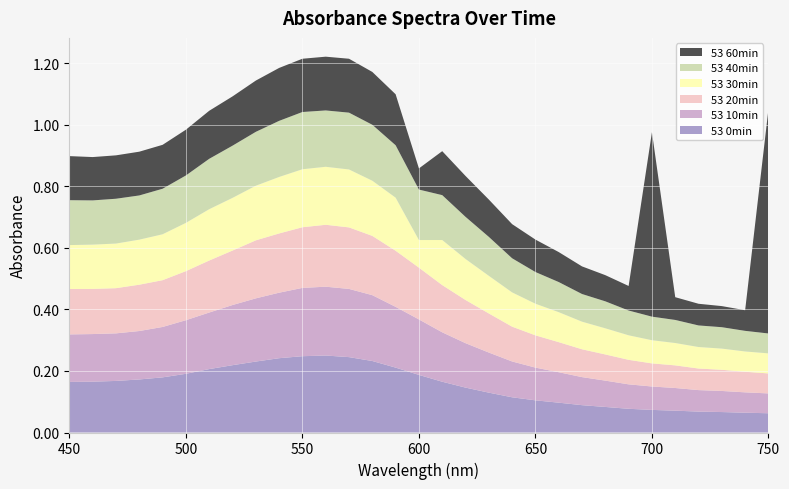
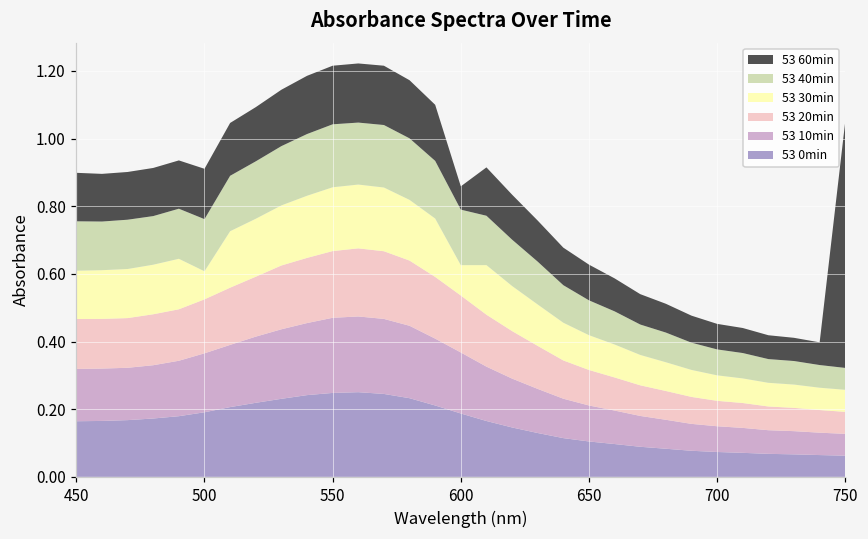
53 30min, 500: 0.16 -> 0.08
53 60min, 700: 0.60 -> 0.08
